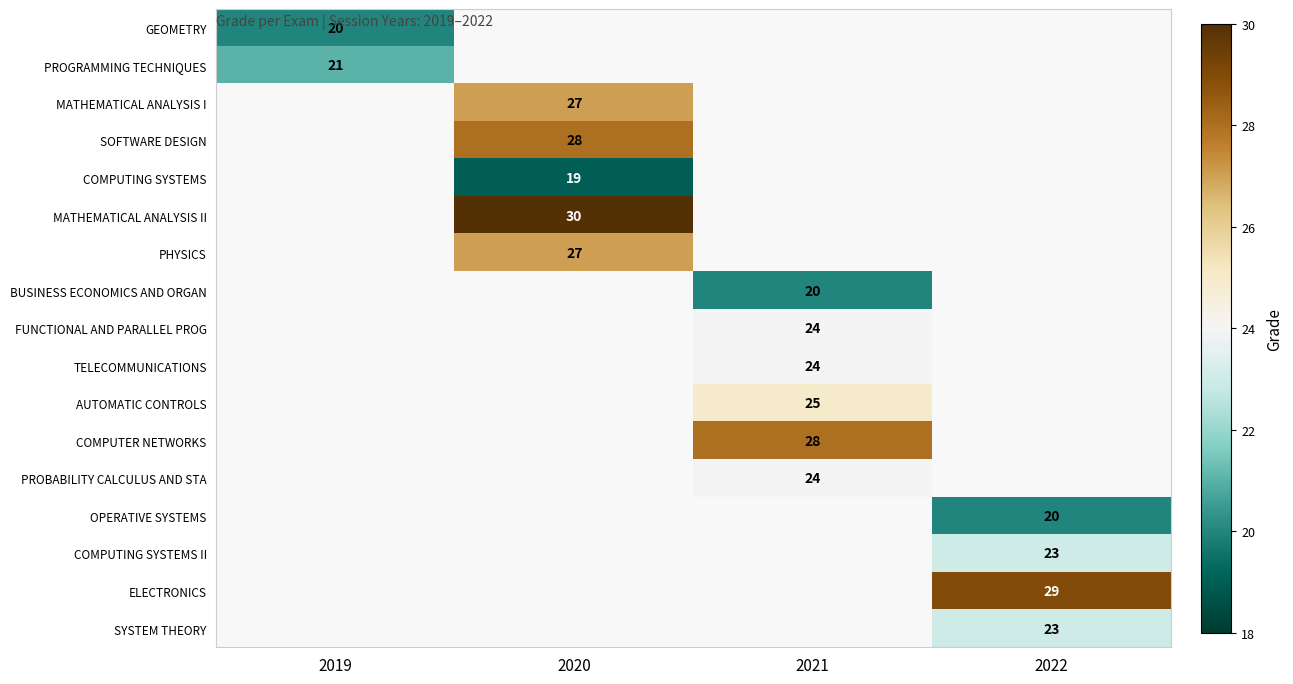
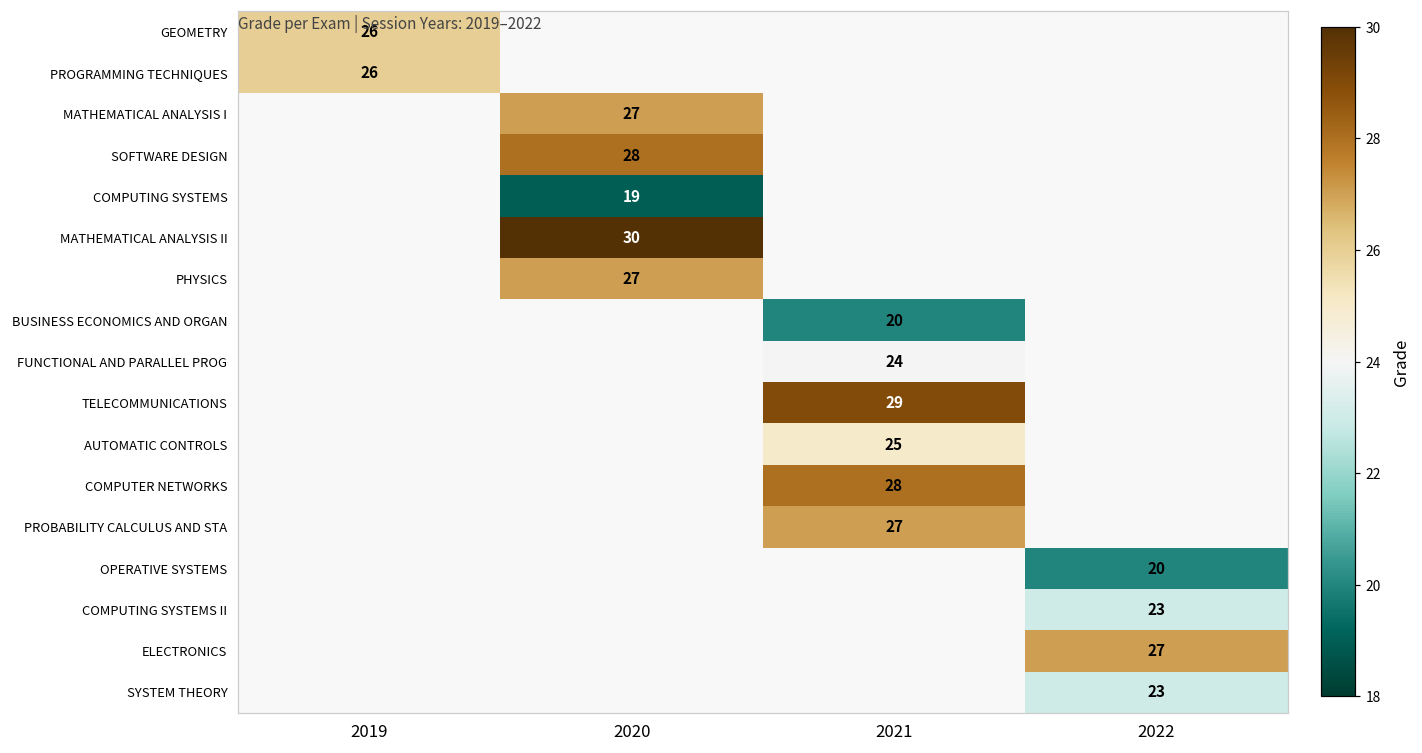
GEOMETRY, 2019: 20 -> 26
PROGRAMMING TECHNIQUES, 2019: 21 -> 26
TELECOMMUNICATIONS, 2021: 24 -> 29
PROBABILITY CALCULUS AND STA, 2021: 24 -> 27
ELECTRONICS, 2022: 29 -> 27
